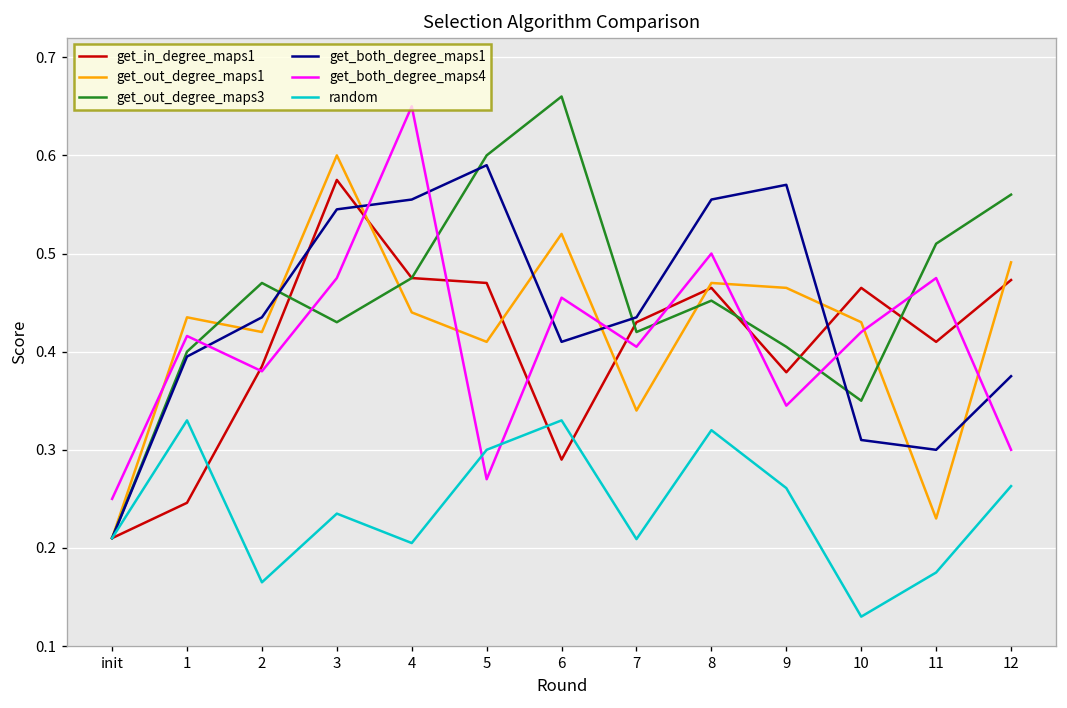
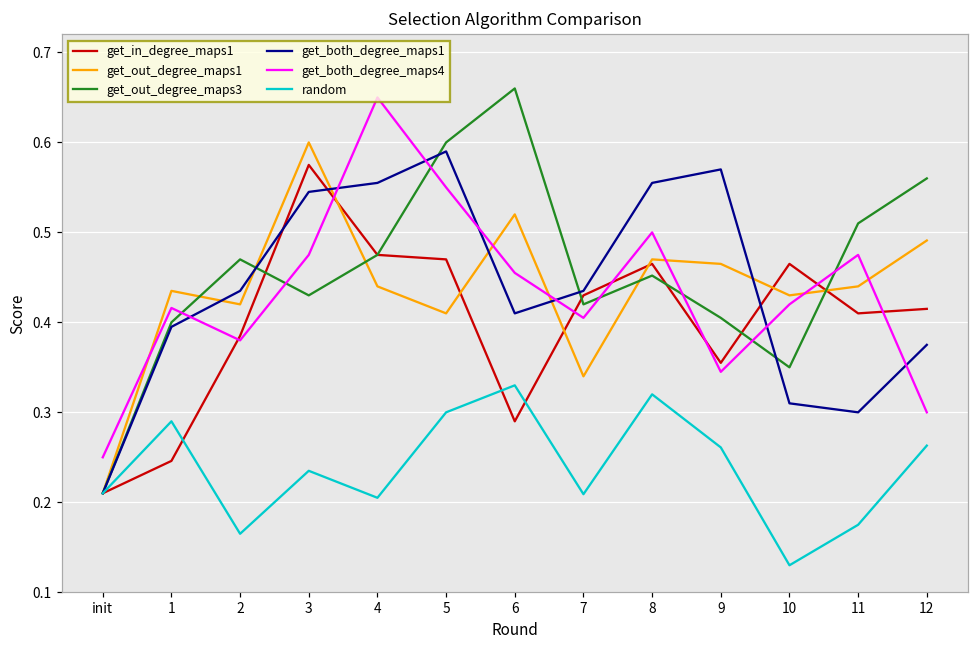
random, 1: 0.33 -> 0.29
get_both_degree_maps4, 5: 0.27 -> 0.55
get_in_degree_maps1, 9: 0.38 -> 0.36
get_out_degree_maps1, 11: 0.23 -> 0.44
get_in_degree_maps1, 12: 0.47 -> 0.42
